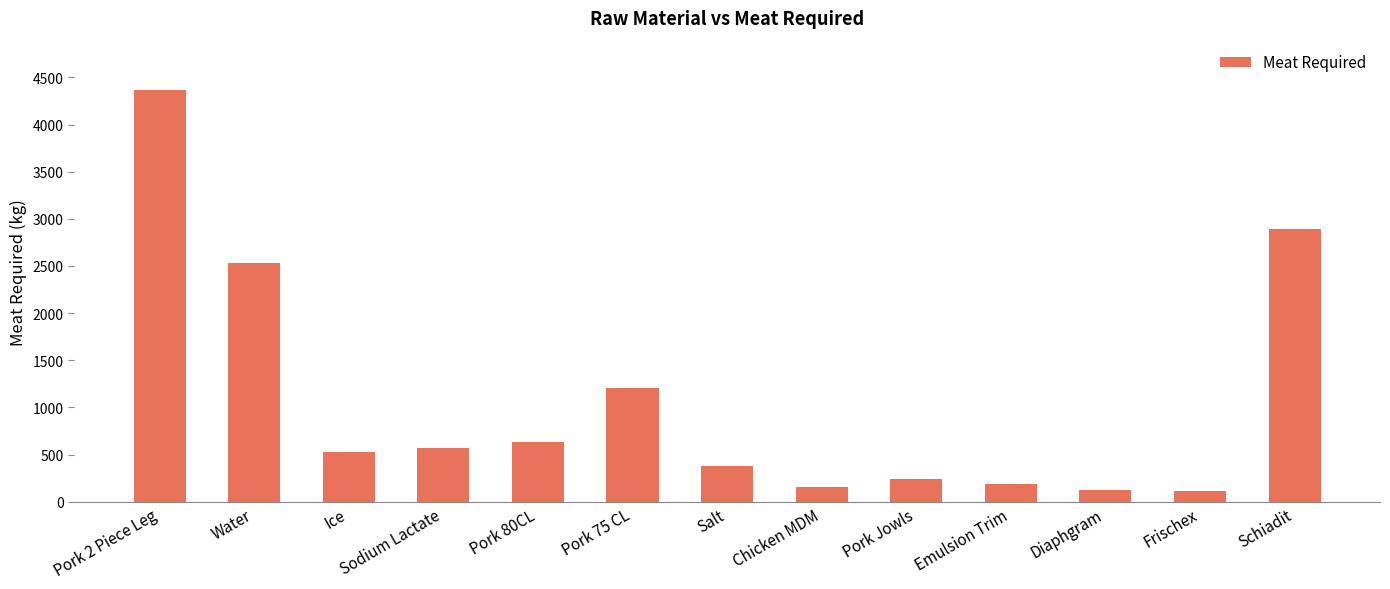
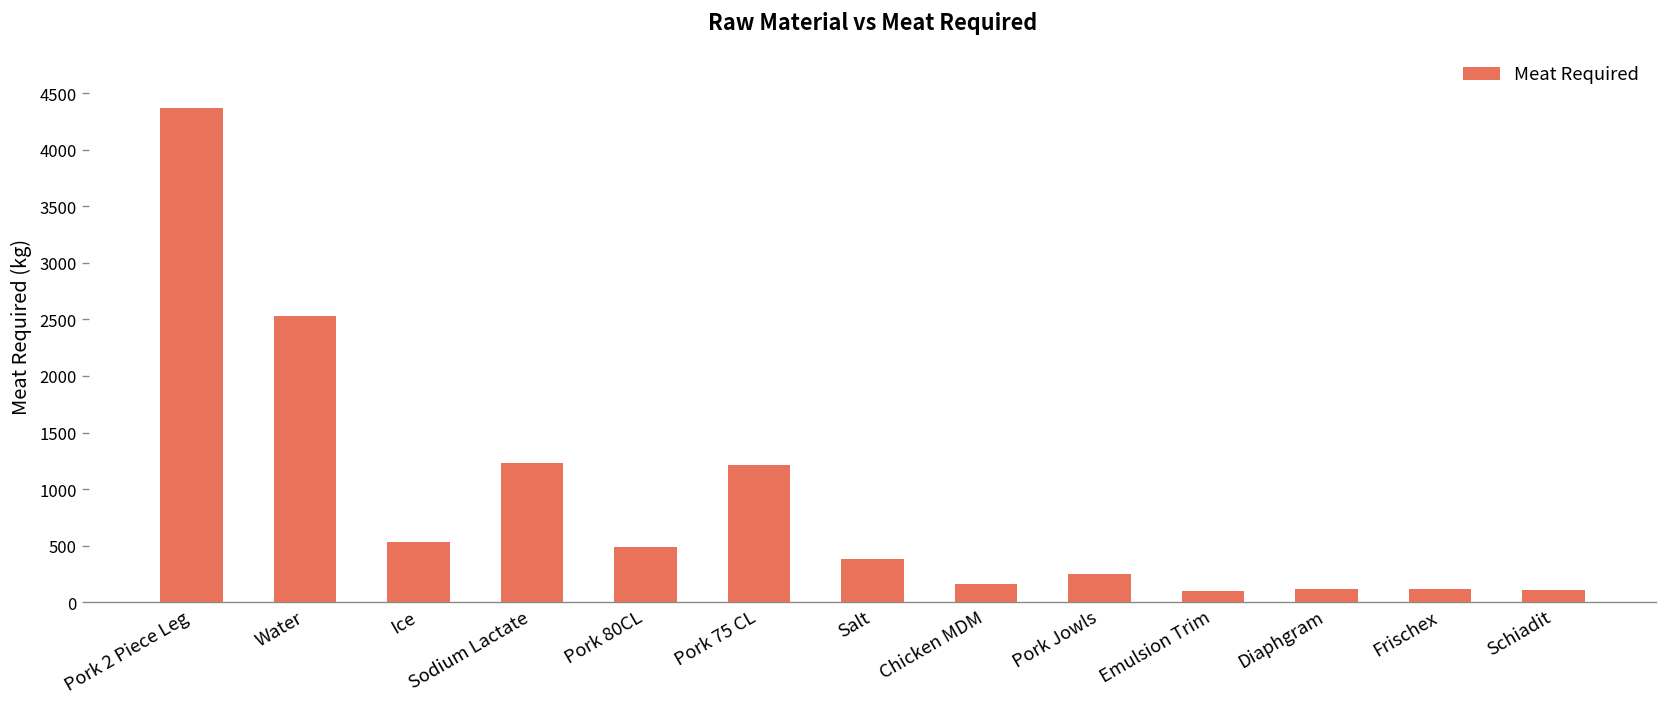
Sodium Lactate: 600 -> 1200
Pork 80CL: 600 -> 500
Emulsion Trim: 200 -> 100
Schiadit: 2900 -> 100
